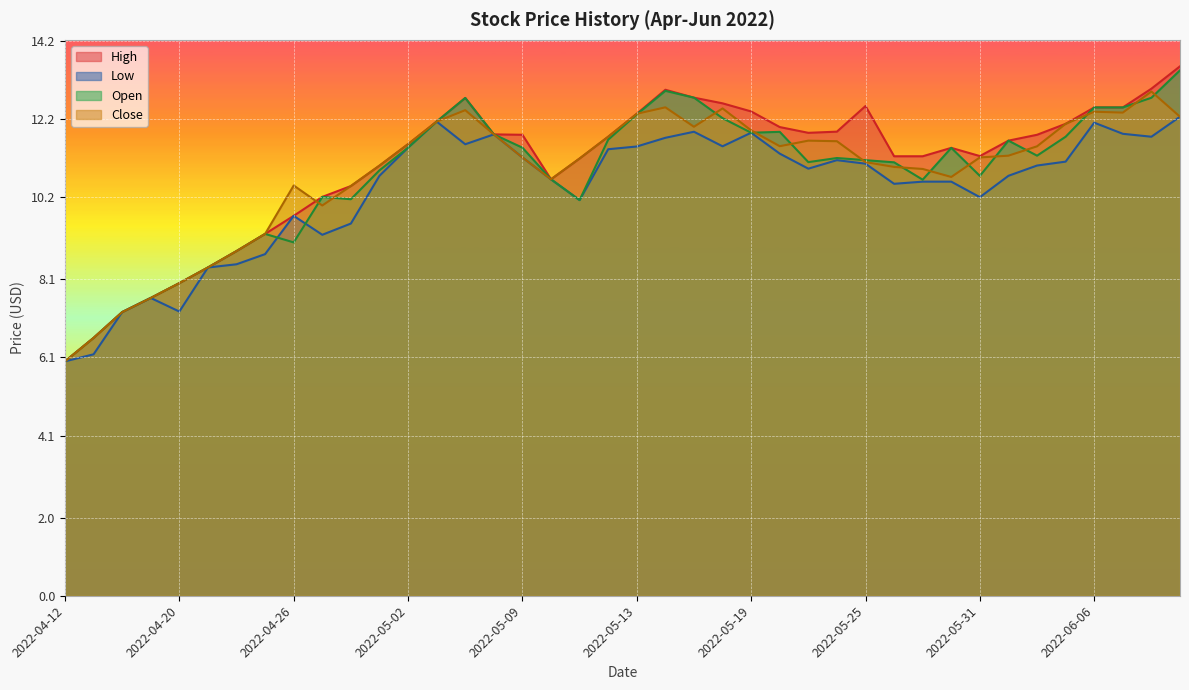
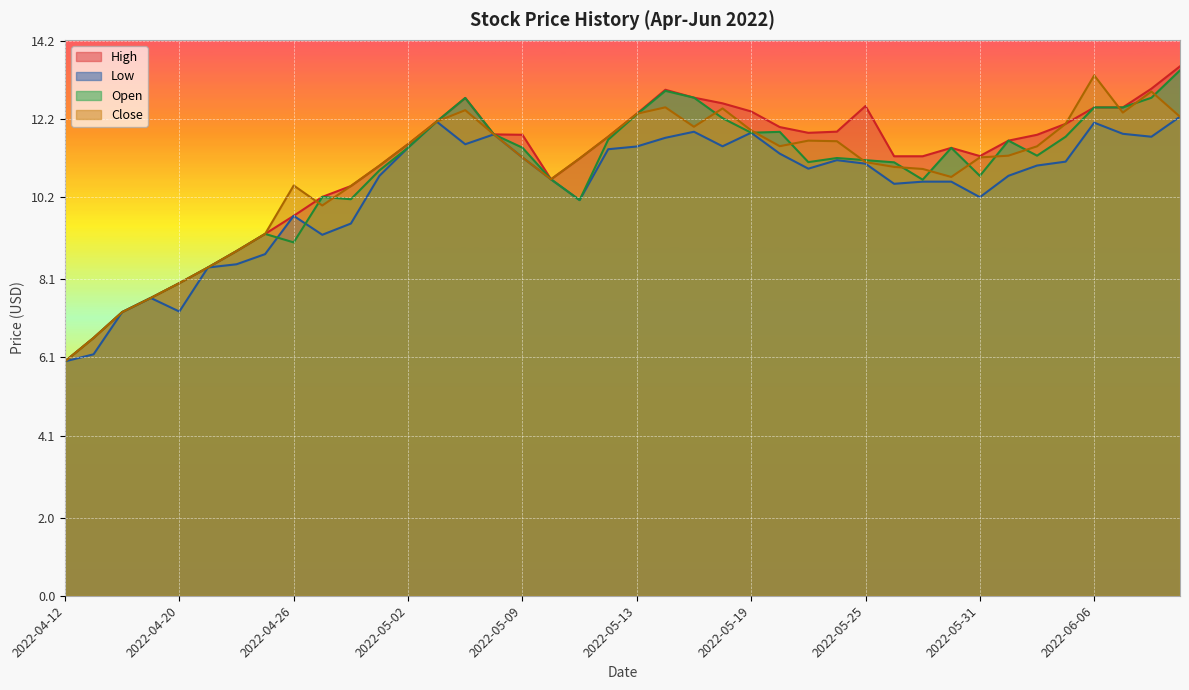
Close, 2022-06-06: 12.4 -> 13.3
